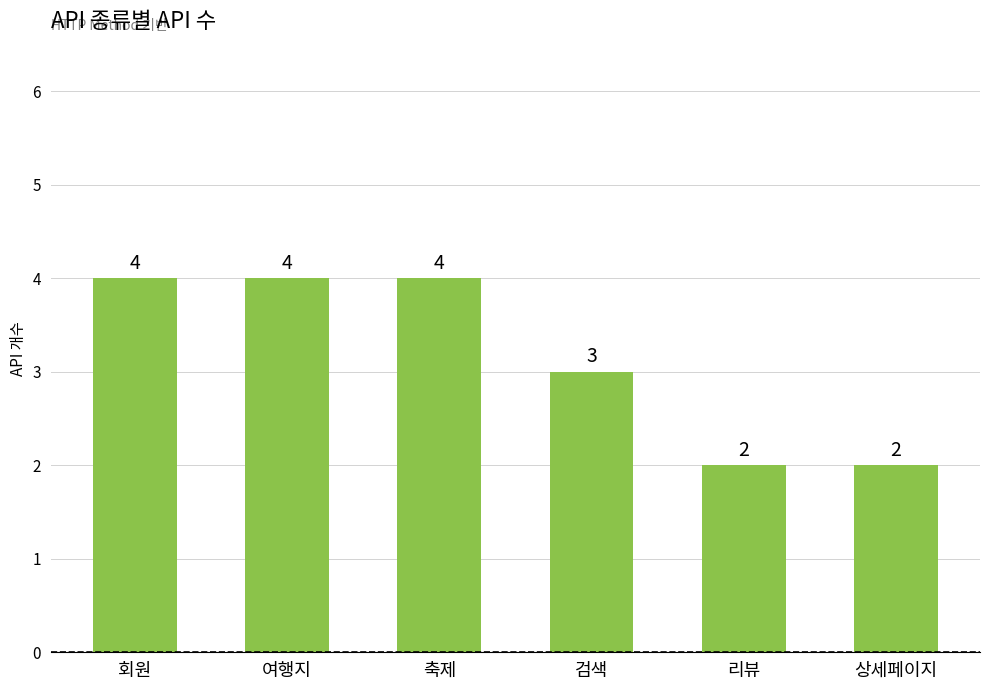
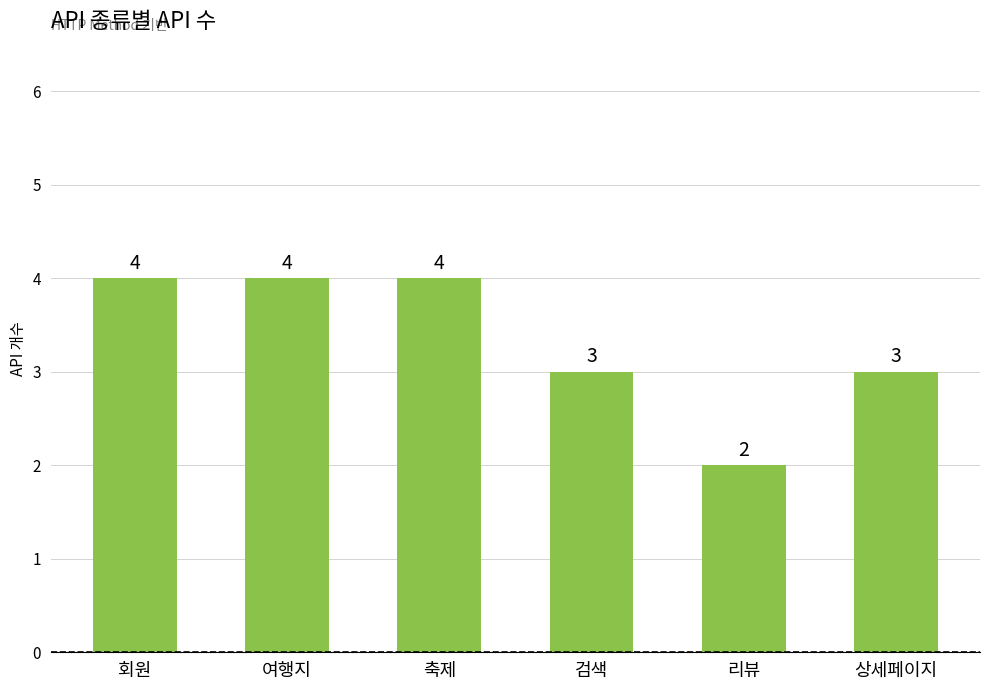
상세페이지: 2 -> 3
